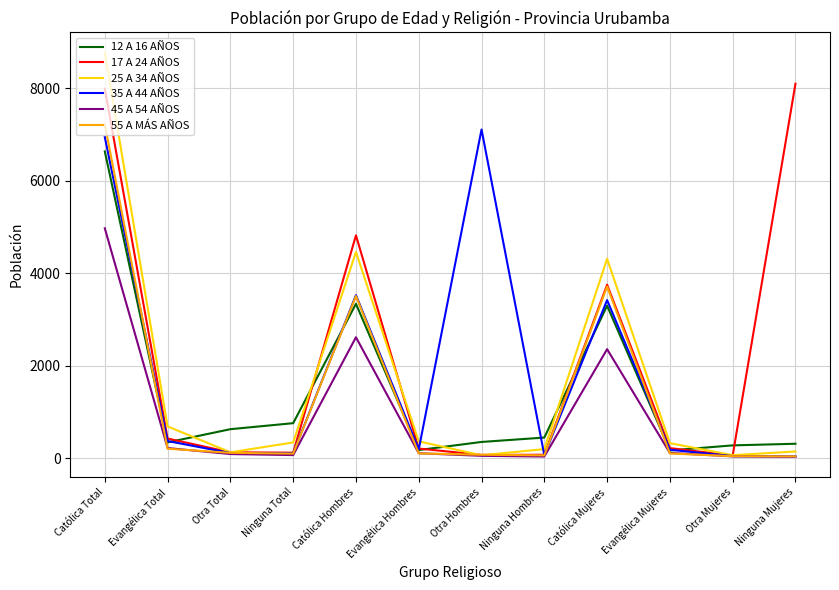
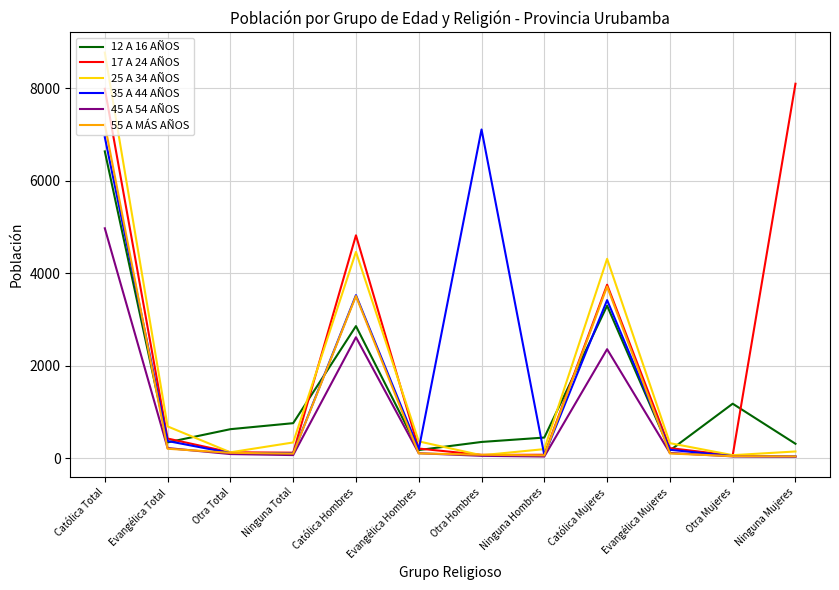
12 A 16 AÑOS, Católica Hombres: 3300 -> 2900
12 A 16 AÑOS, Otra Mujeres: 300 -> 1200
